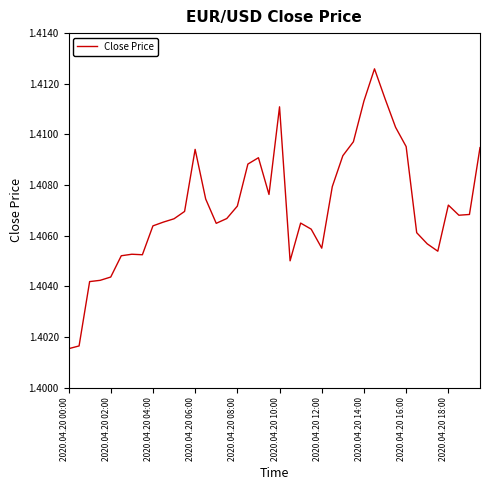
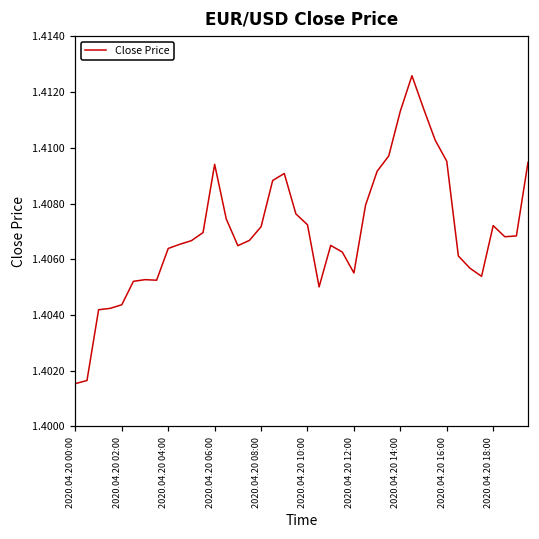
2020.04.20 10:00: 1.4111 -> 1.4072
